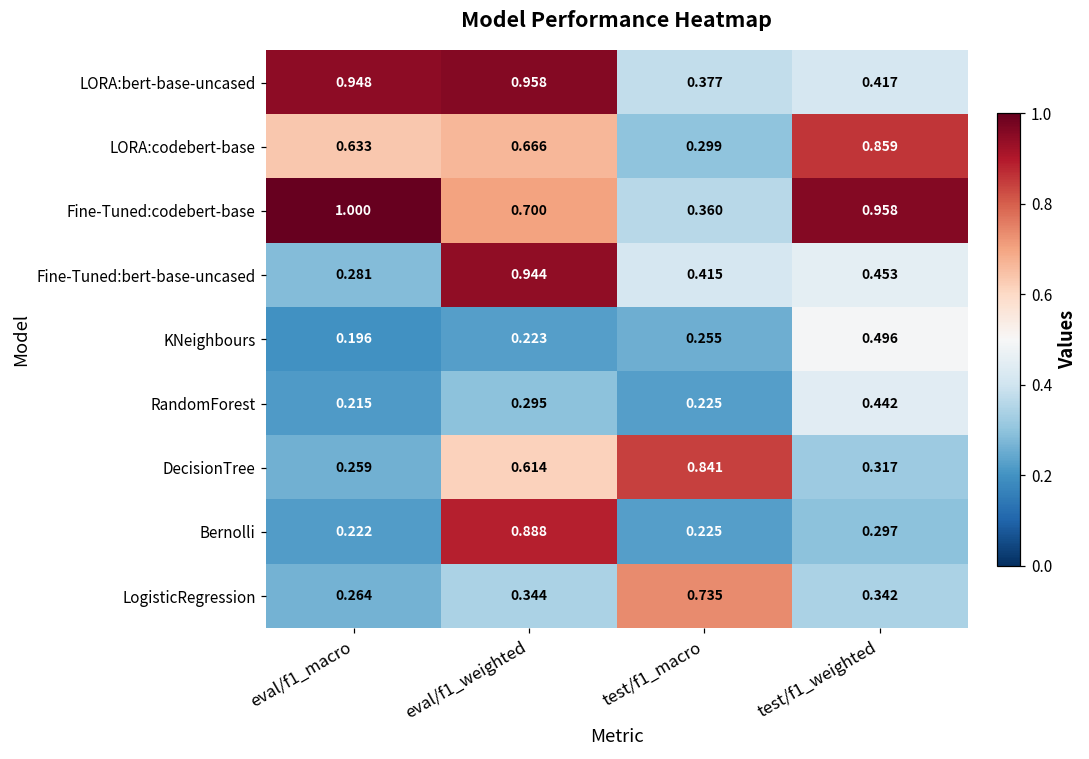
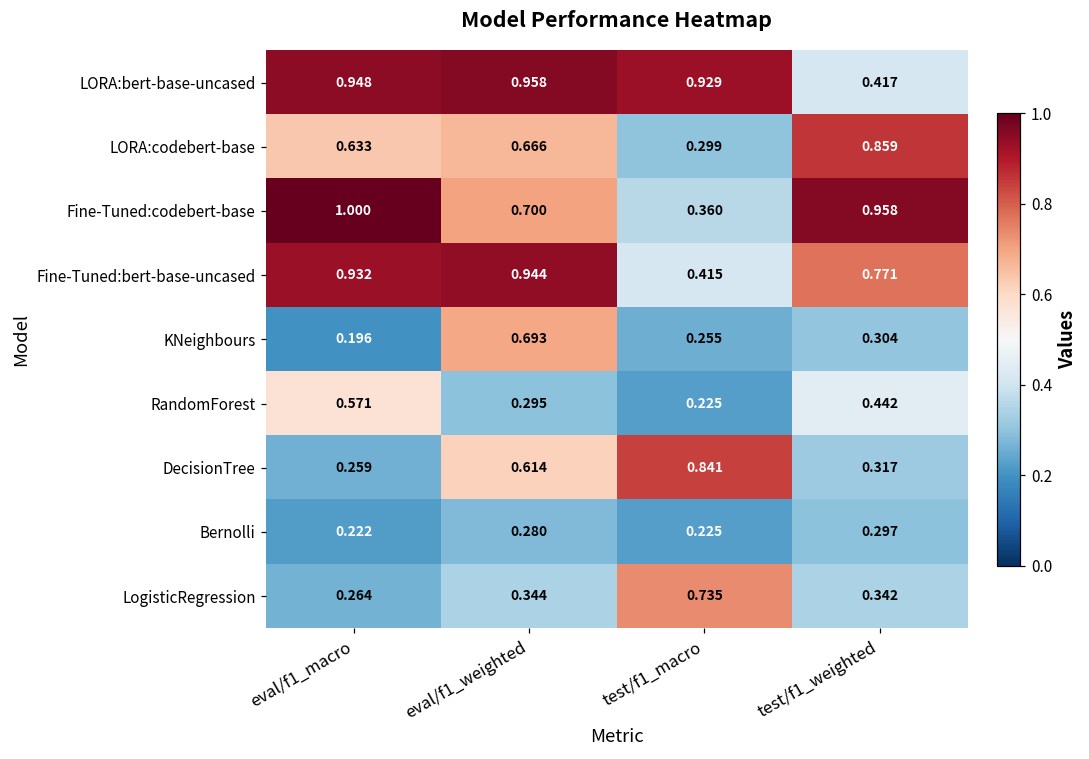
LORA:bert-base-uncased, test/f1_macro: 0.377 -> 0.929
Fine-Tuned:bert-base-uncased, eval/f1_macro: 0.281 -> 0.932
Fine-Tuned:bert-base-uncased, test/f1_weighted: 0.453 -> 0.771
KNeighbours, eval/f1_weighted: 0.223 -> 0.693
KNeighbours, test/f1_weighted: 0.496 -> 0.304
RandomForest, eval/f1_macro: 0.215 -> 0.571
Bernolli, eval/f1_weighted: 0.888 -> 0.280
